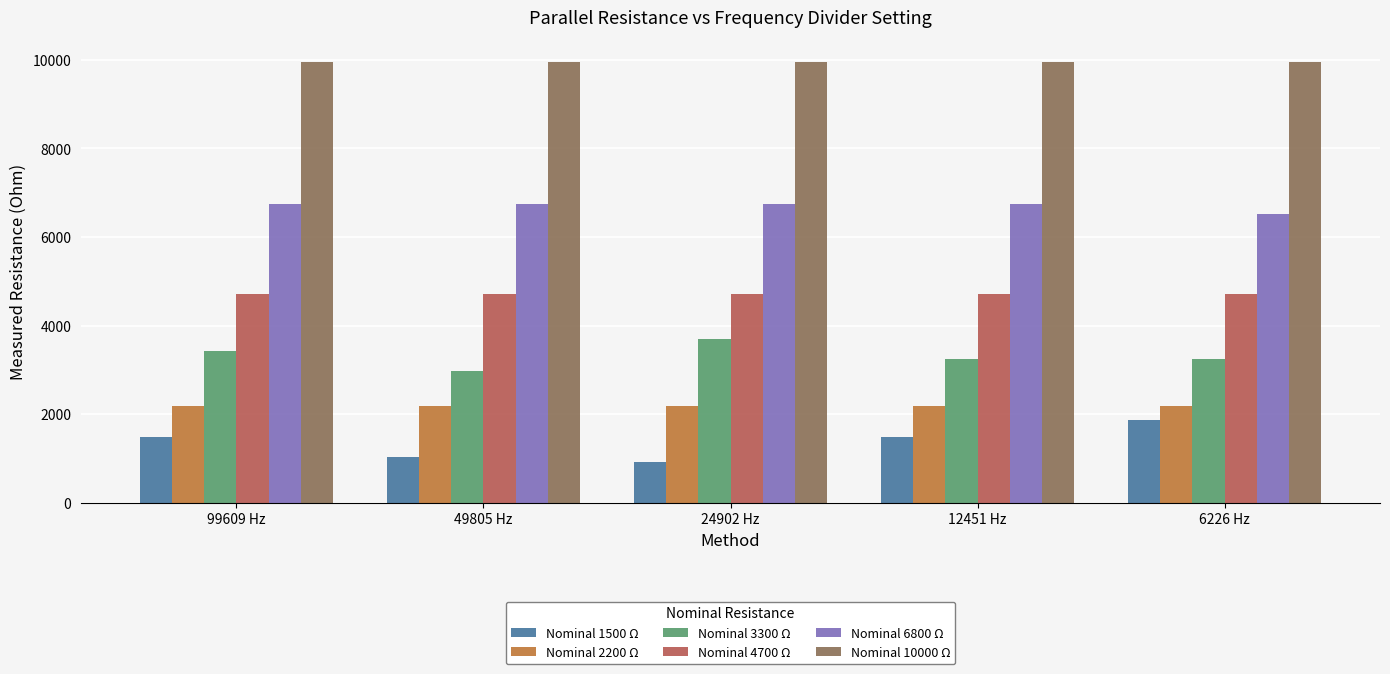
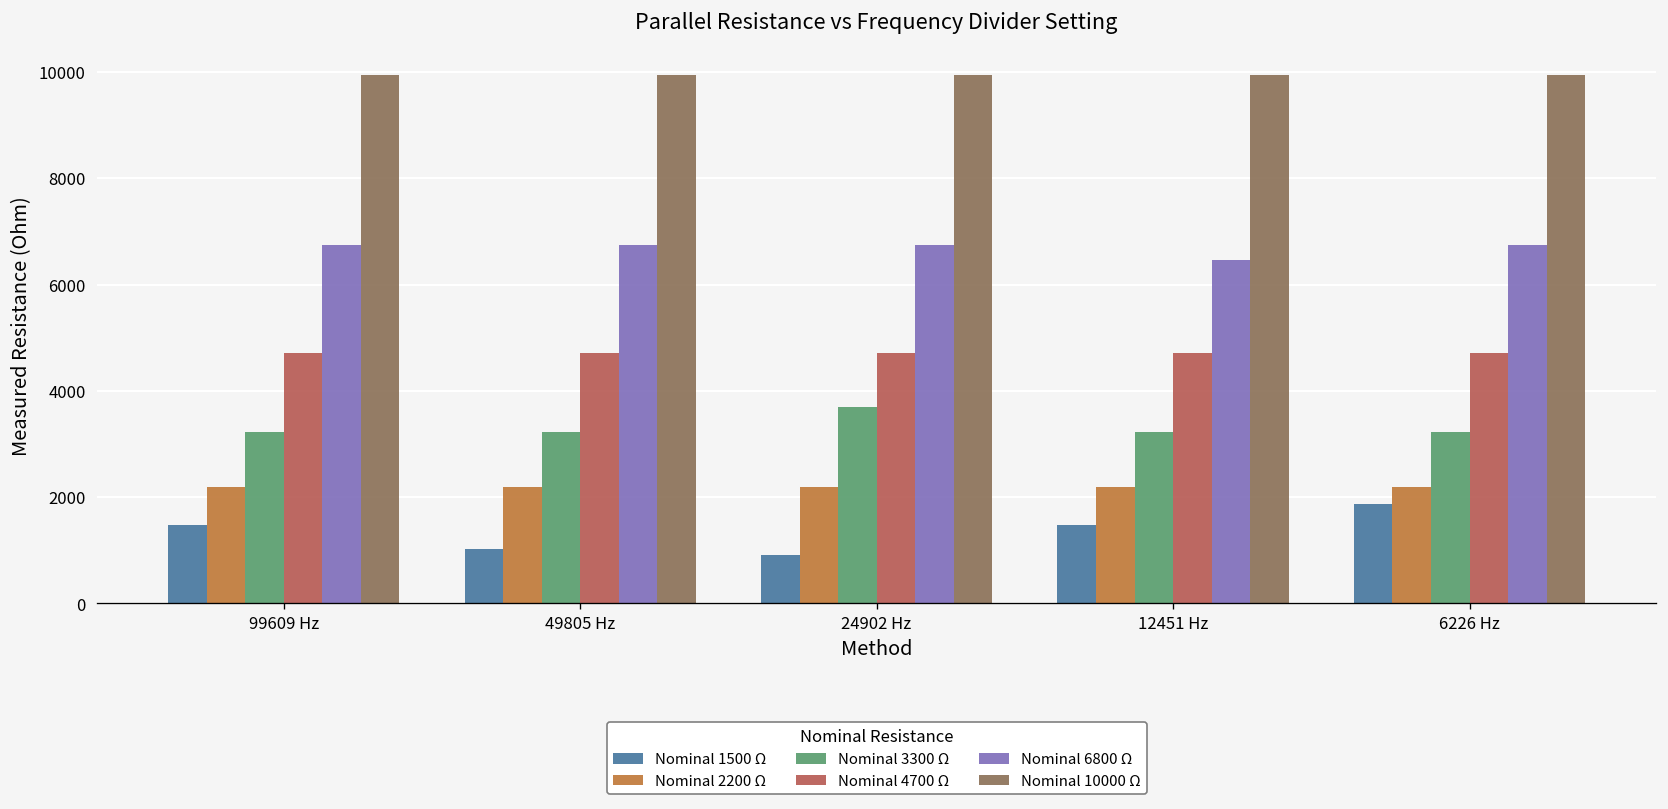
Nominal 3300 Ω, 99609 Hz: 3400 -> 3200
Nominal 3300 Ω, 49805 Hz: 3000 -> 3200
Nominal 6800 Ω, 12451 Hz: 6700 -> 6500
Nominal 6800 Ω, 6226 Hz: 6500 -> 6700
